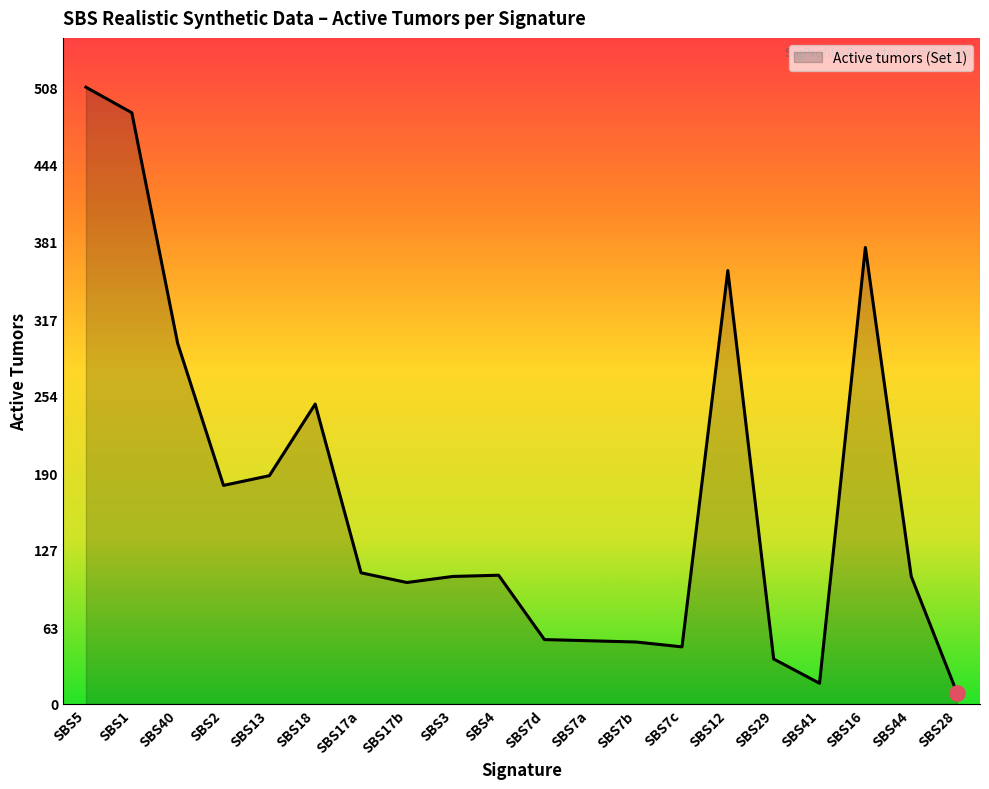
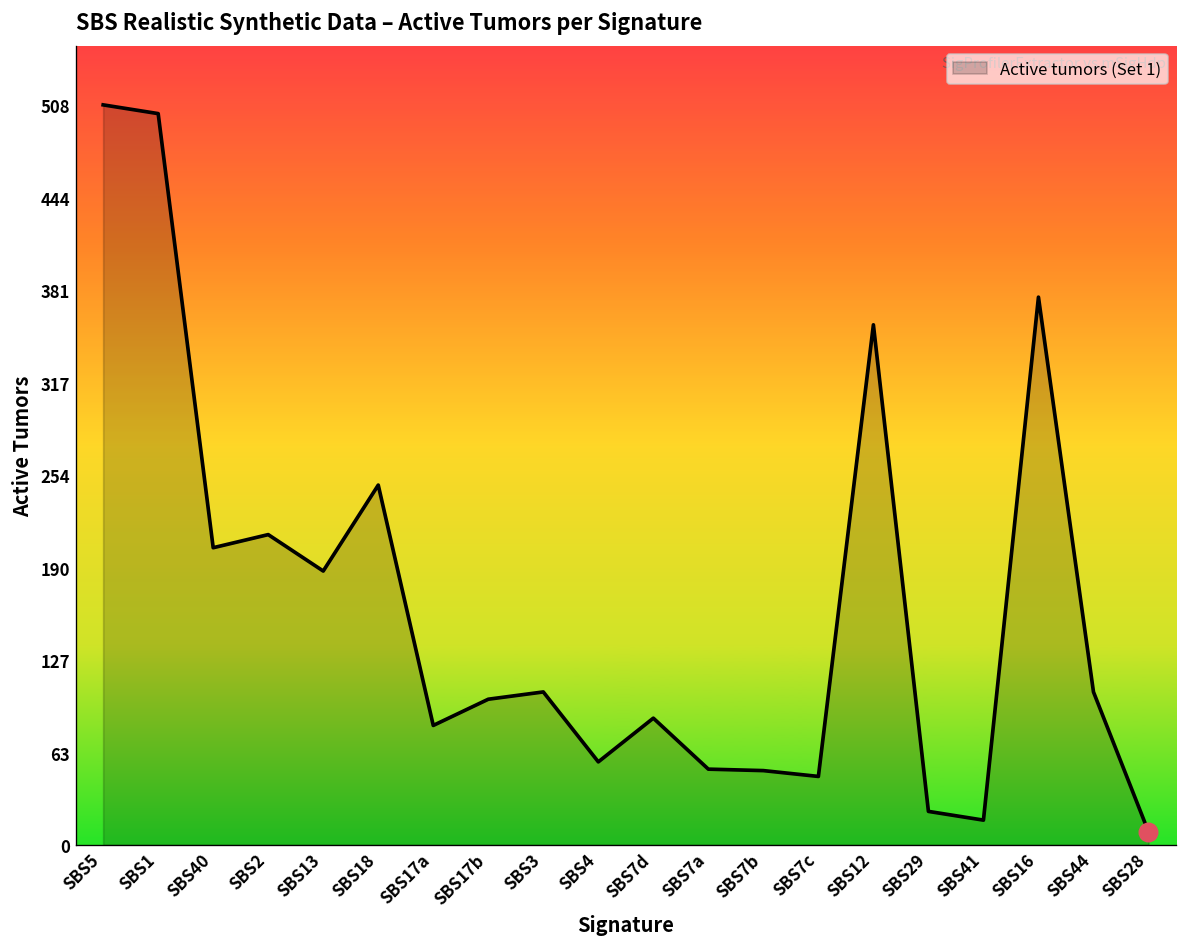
Active tumors (Set 1), SBS1: 487 -> 502
Active tumors (Set 1), SBS40: 297 -> 204
Active tumors (Set 1), SBS2: 180 -> 213
Active tumors (Set 1), SBS17a: 108 -> 82
Active tumors (Set 1), SBS4: 106 -> 57
Active tumors (Set 1), SBS7d: 53 -> 87
Active tumors (Set 1), SBS29: 37 -> 23
